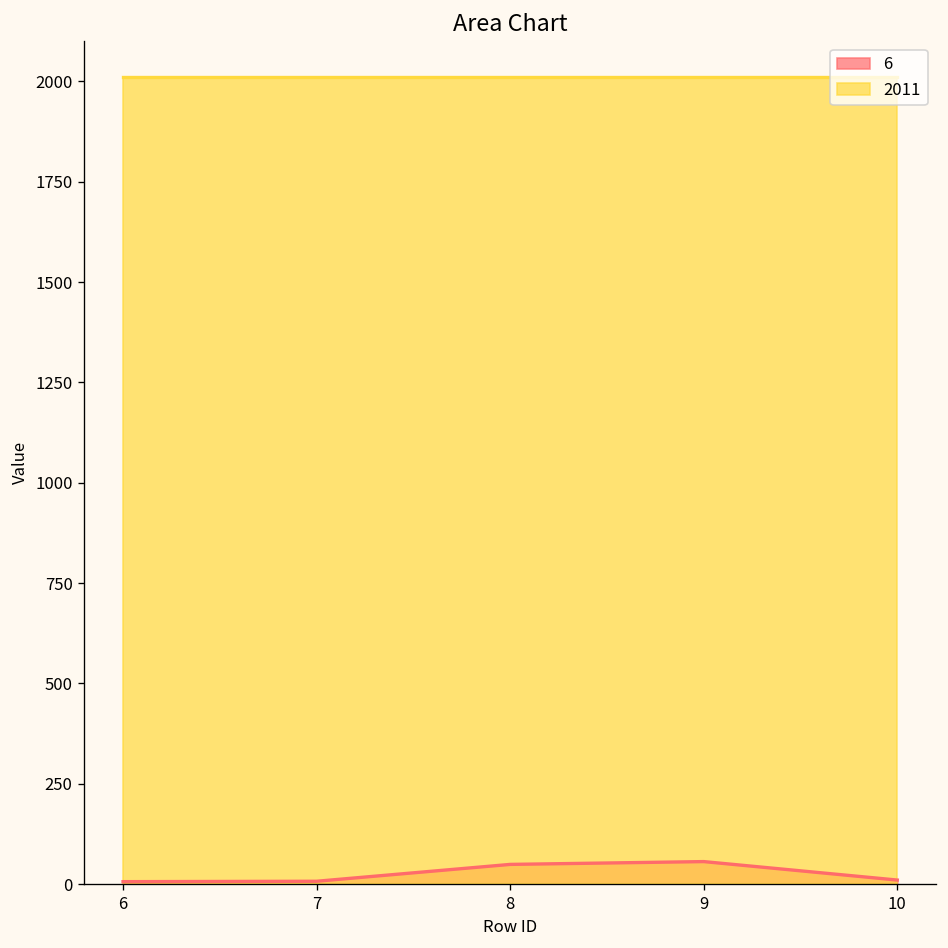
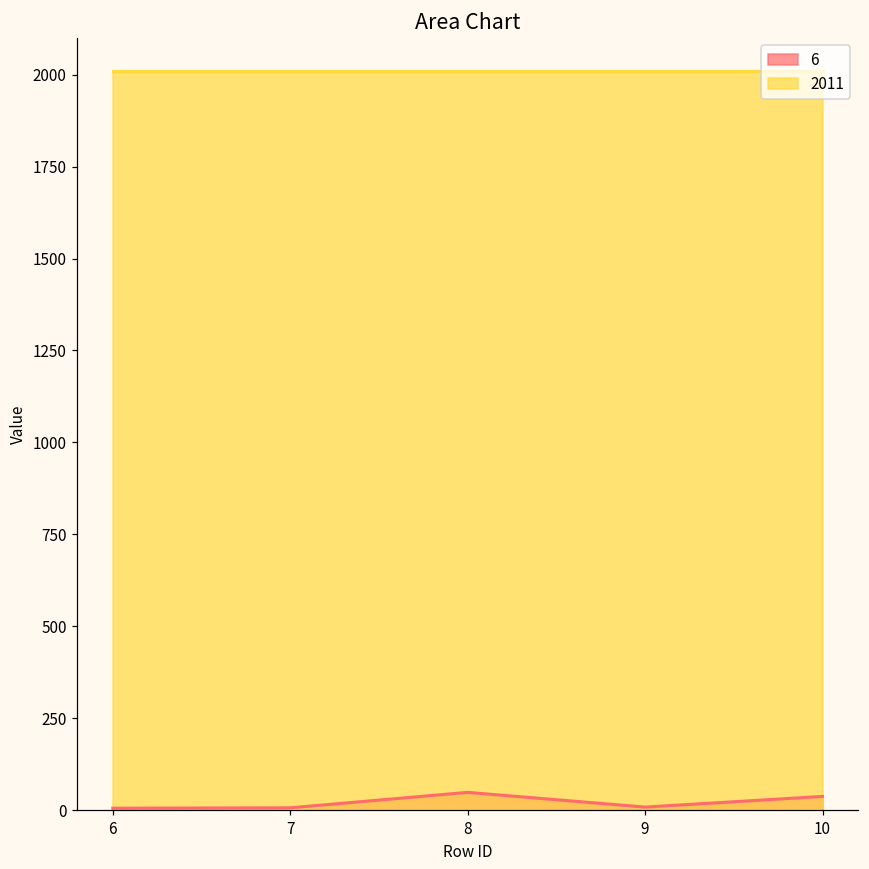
6, 9: 60 -> 10
6, 10: 10 -> 40
